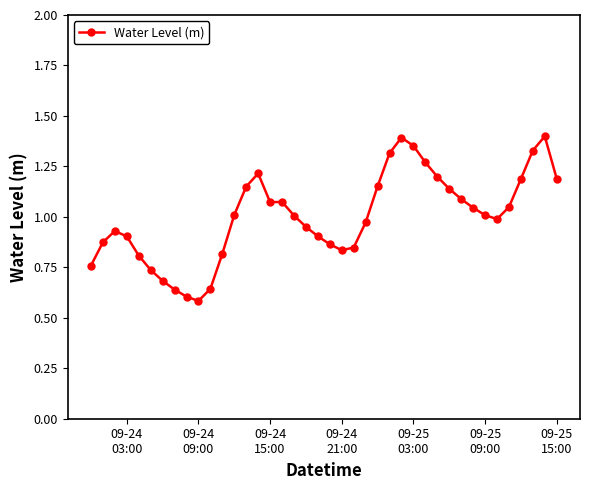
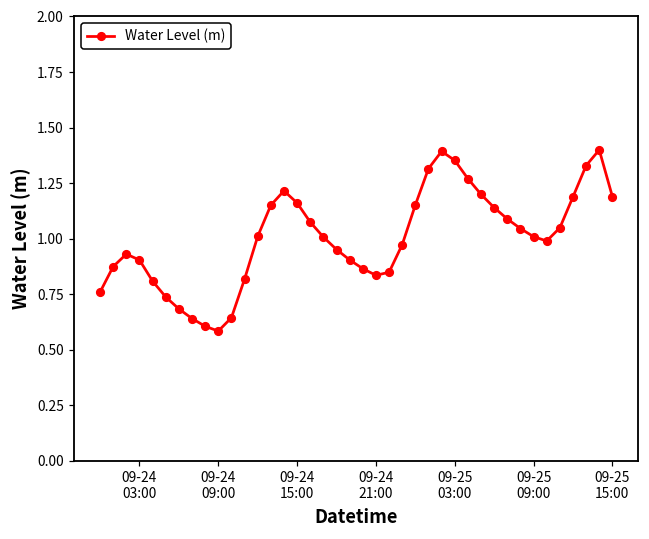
09-24 15:00: 1.07 -> 1.16
